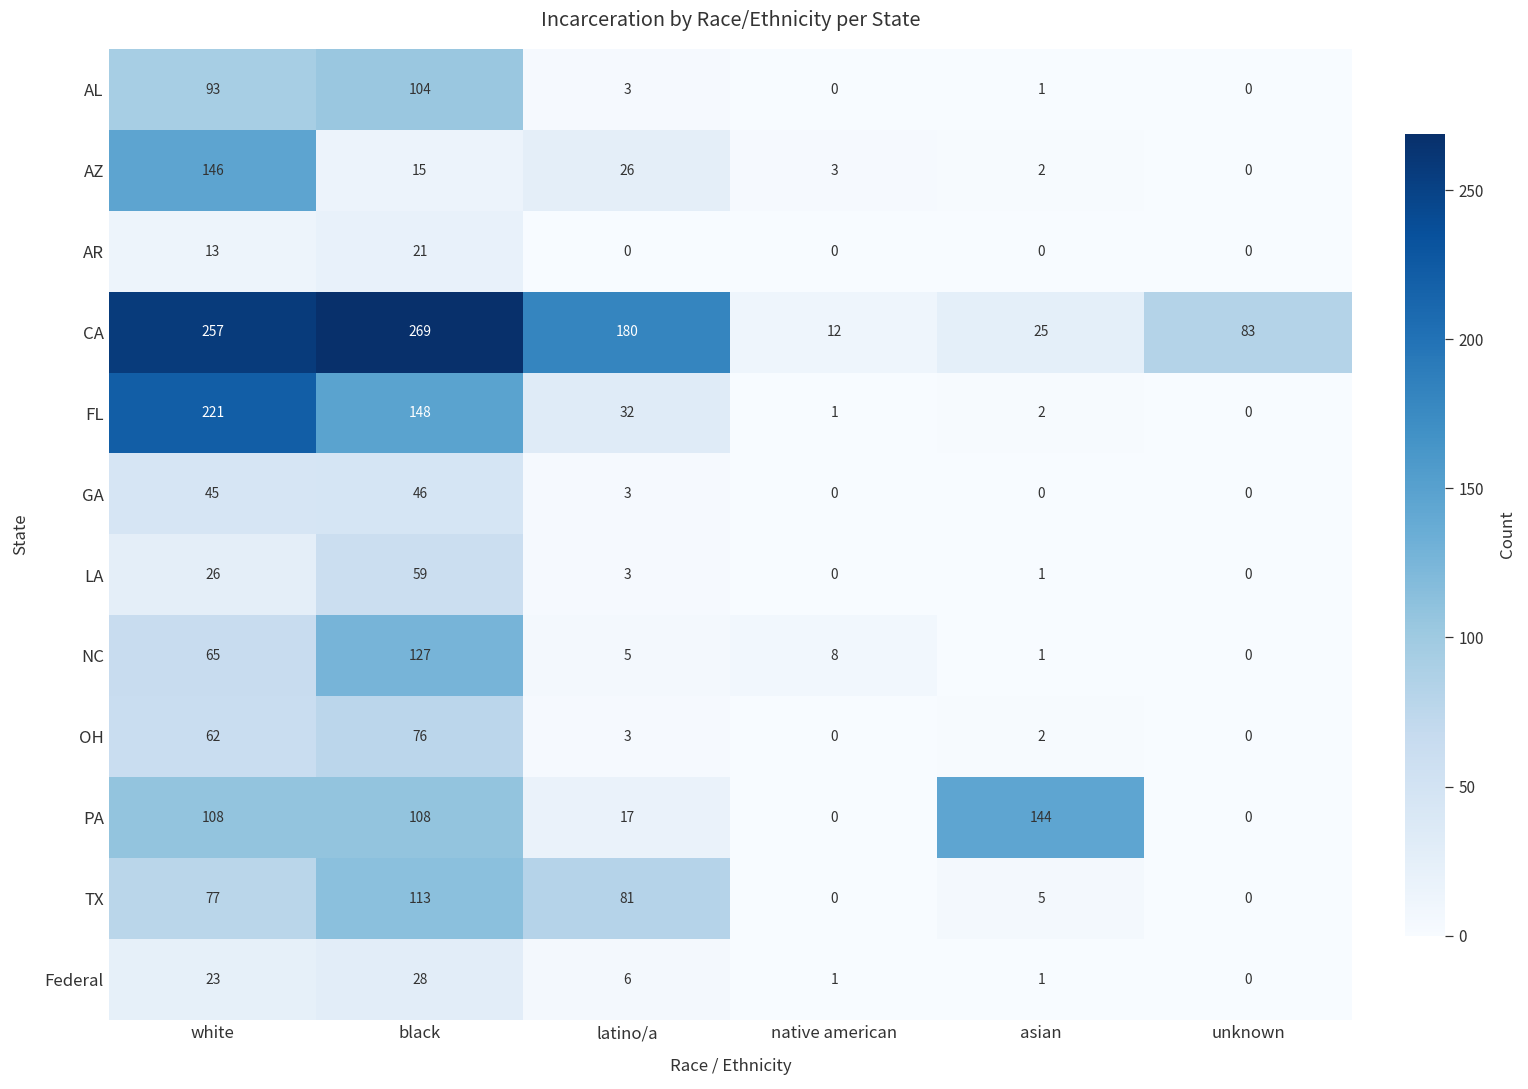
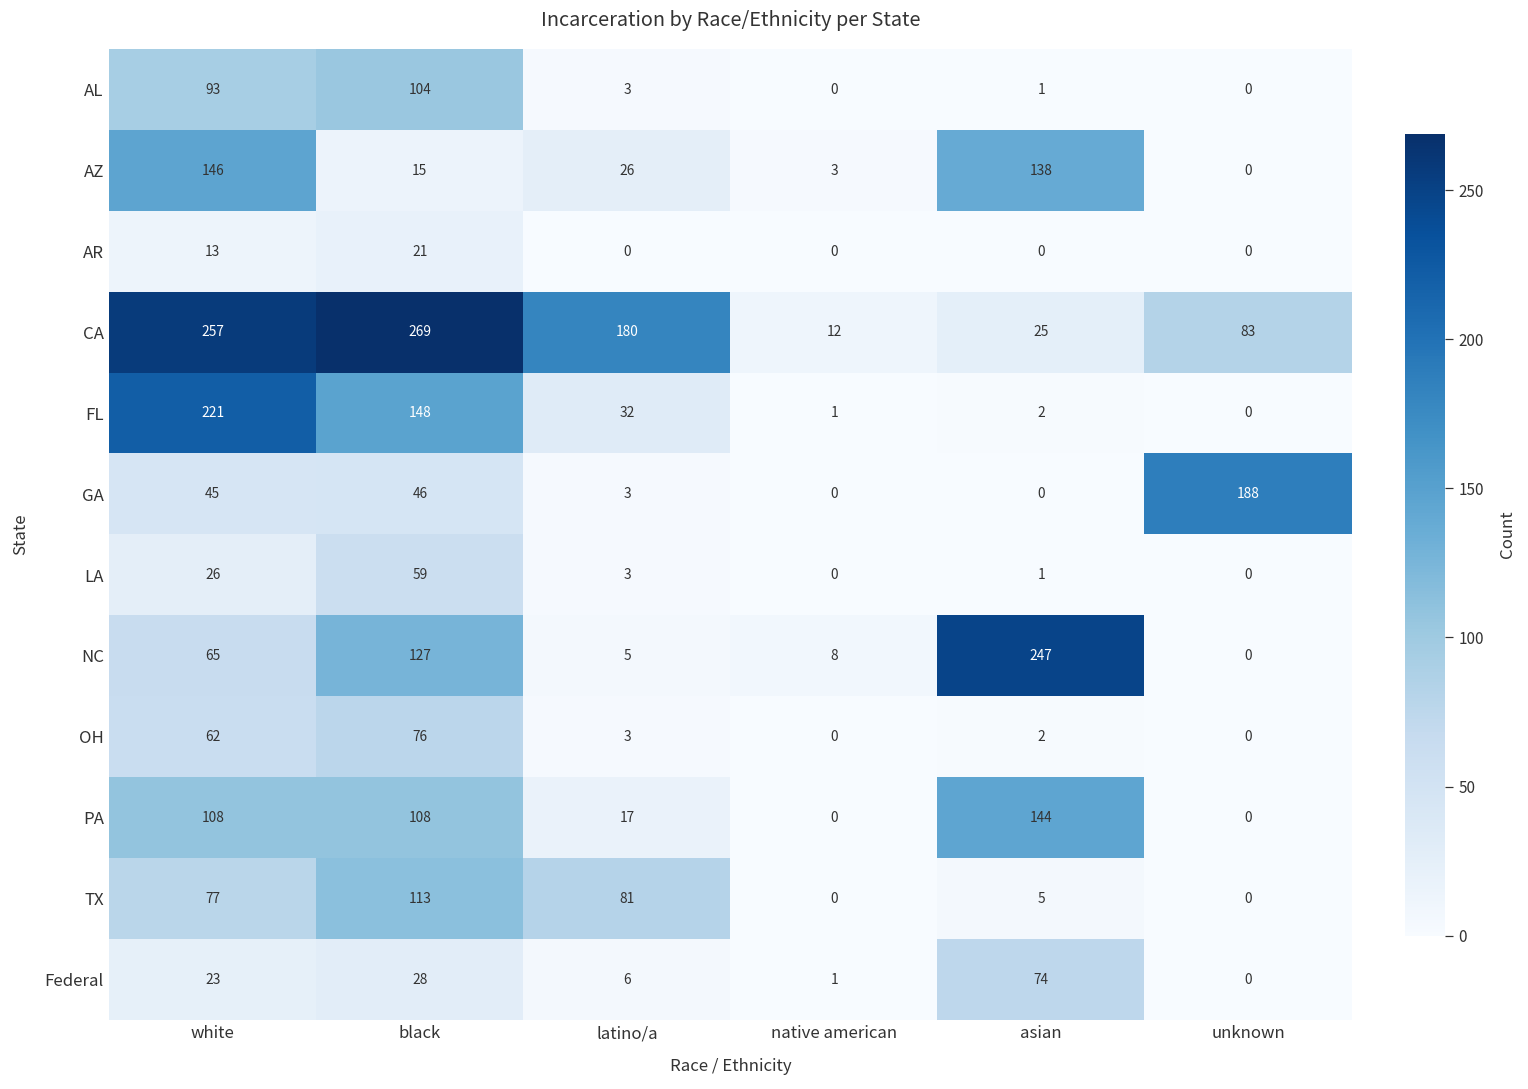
AZ, asian: 2 -> 138
GA, unknown: 0 -> 188
NC, asian: 1 -> 247
Federal, asian: 1 -> 74
